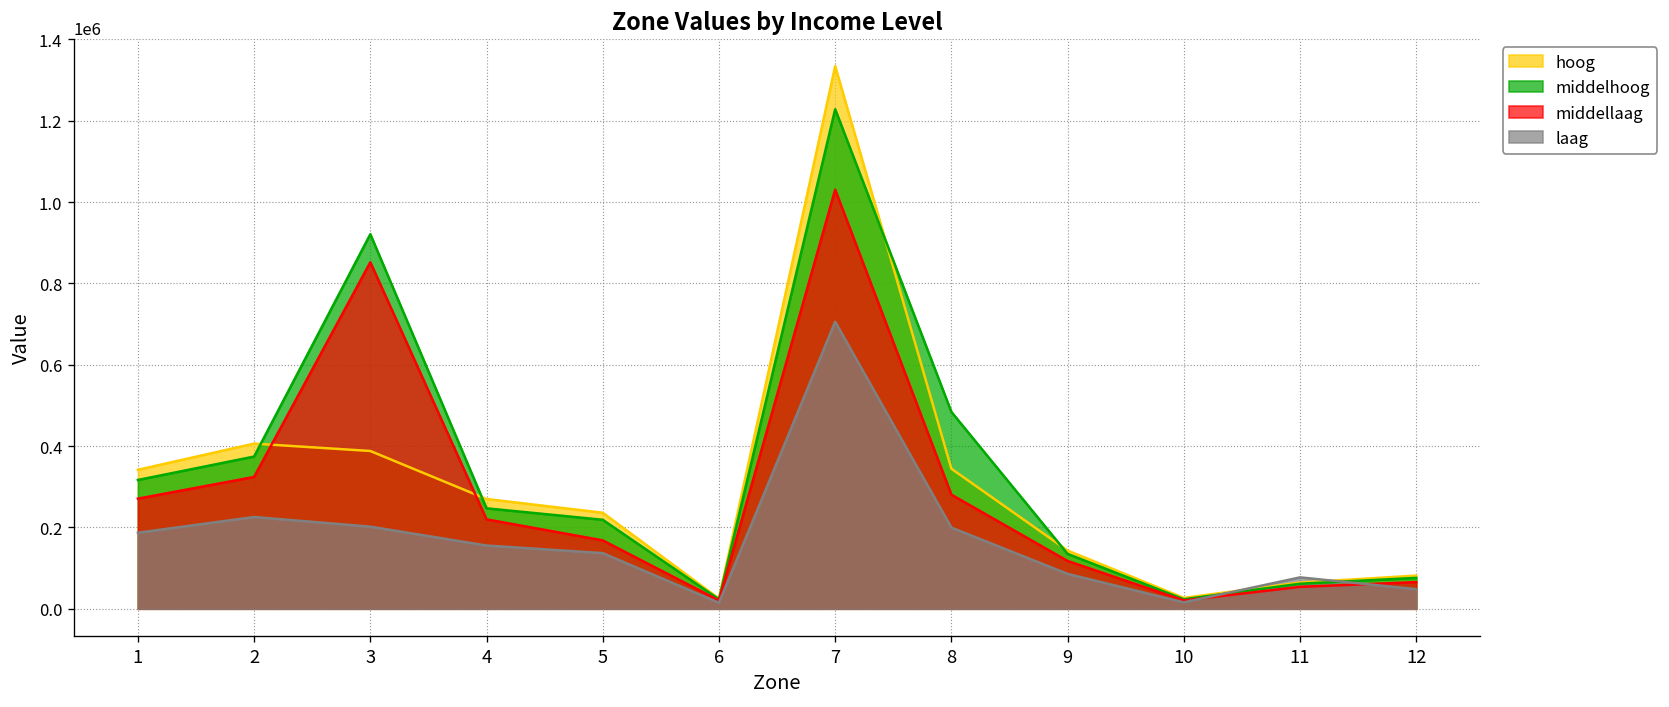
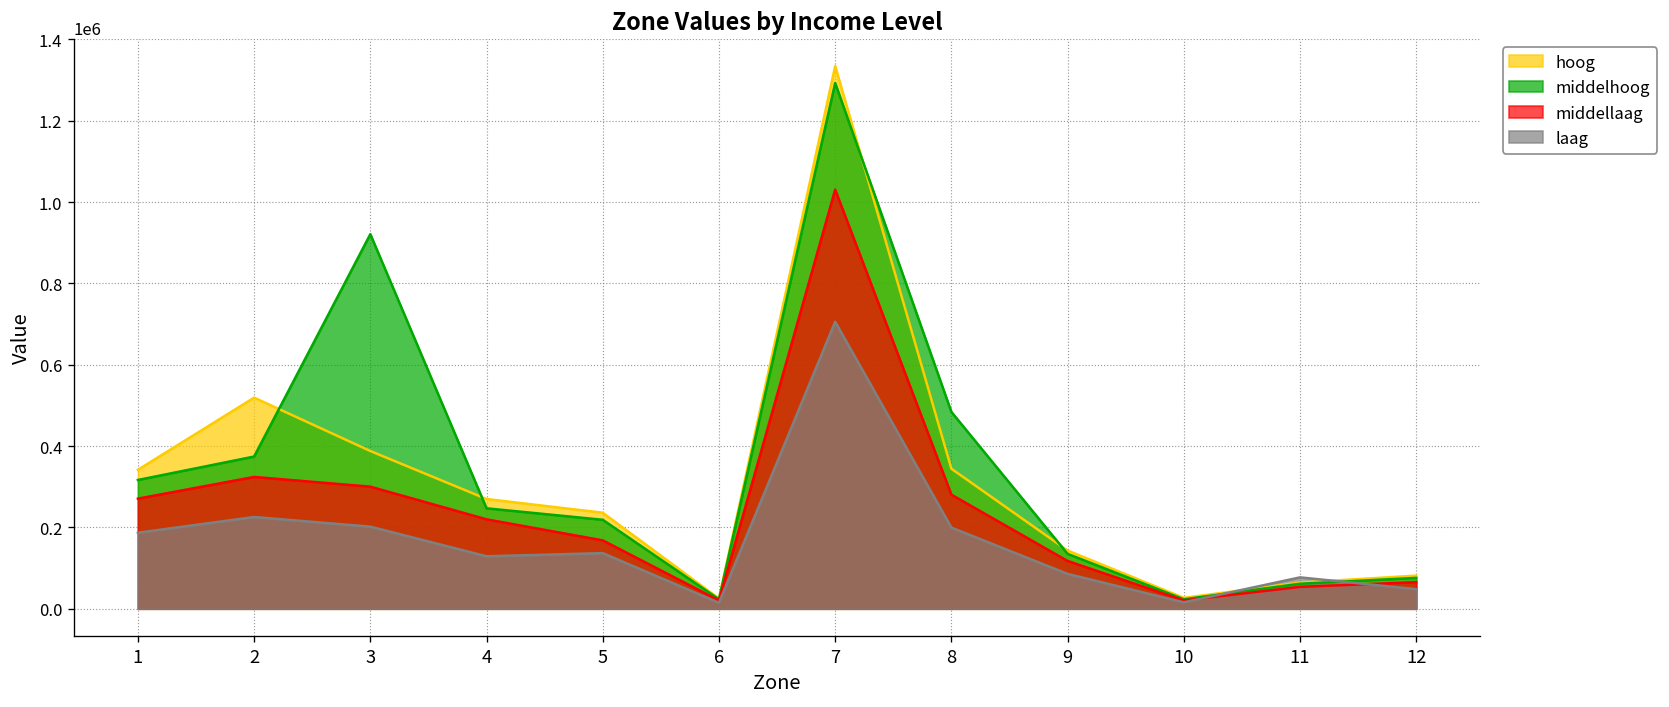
hoog, 2: 410000 -> 520000
middellaag, 3: 850000 -> 300000
laag, 4: 160000 -> 130000
middelhoog, 7: 1230000 -> 1290000
